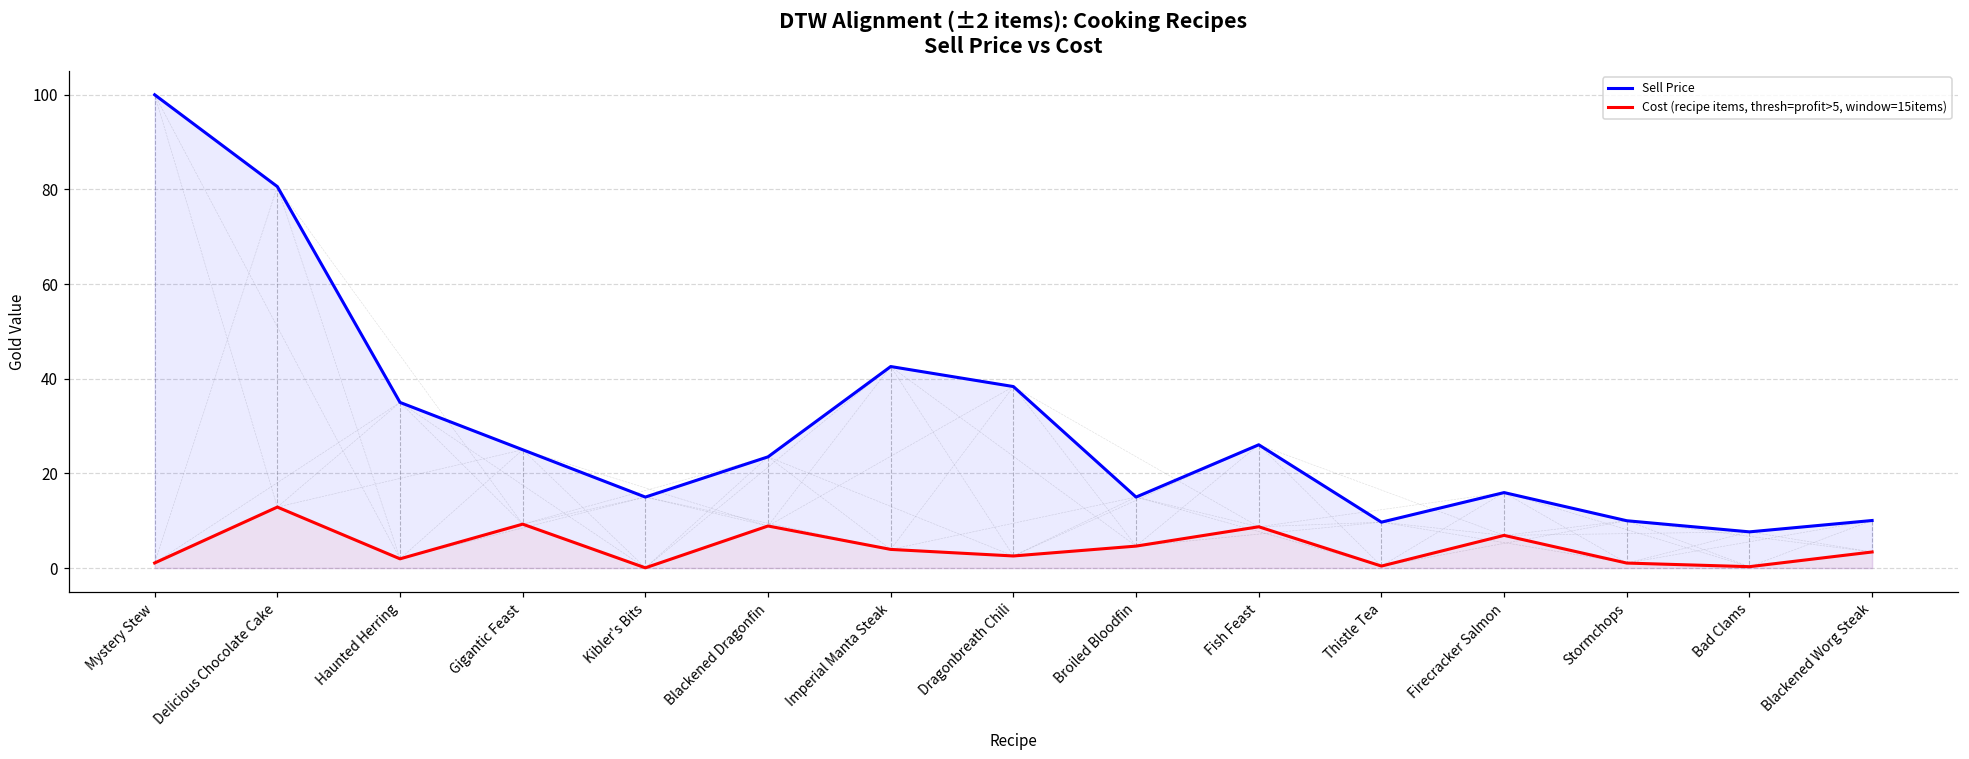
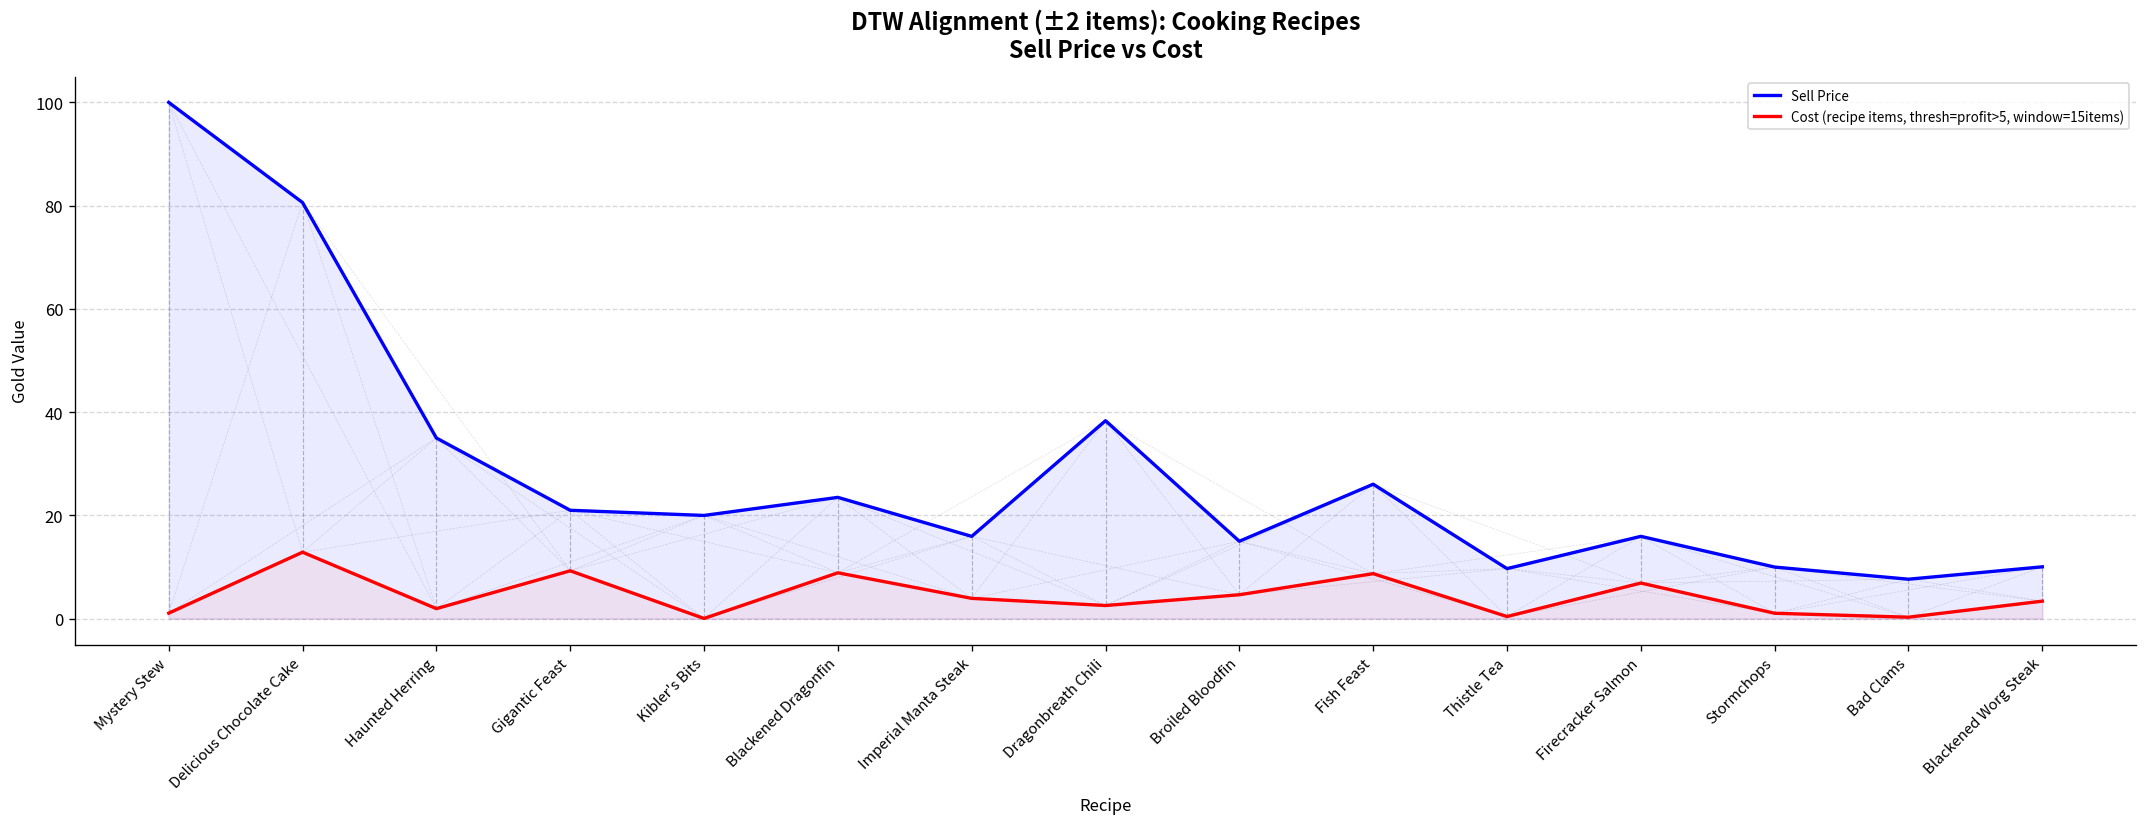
Sell Price, Gigantic Feast: 25 -> 21
Sell Price, Kibler's Bits: 15 -> 20
Sell Price, Imperial Manta Steak: 43 -> 16
